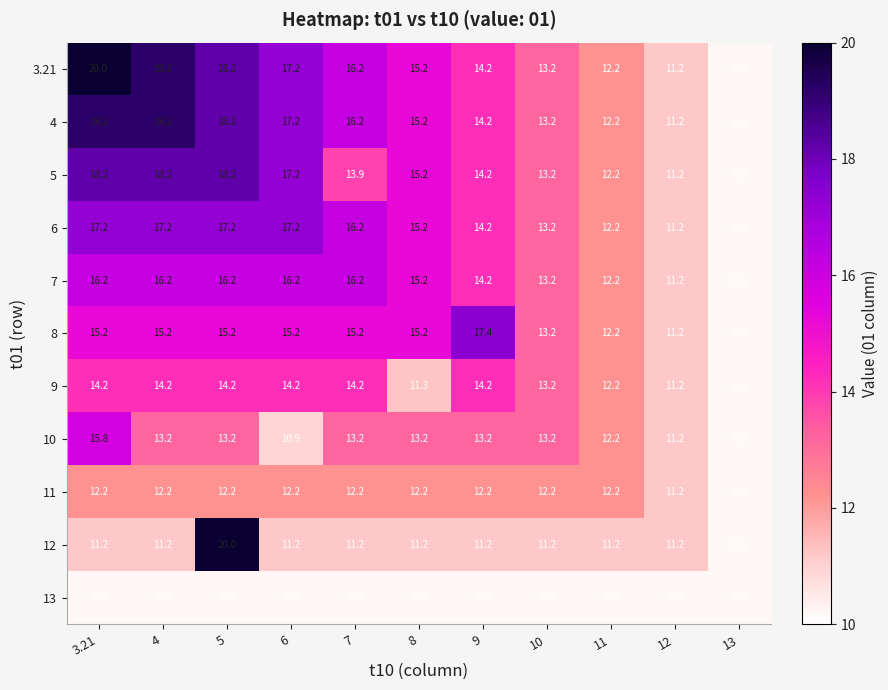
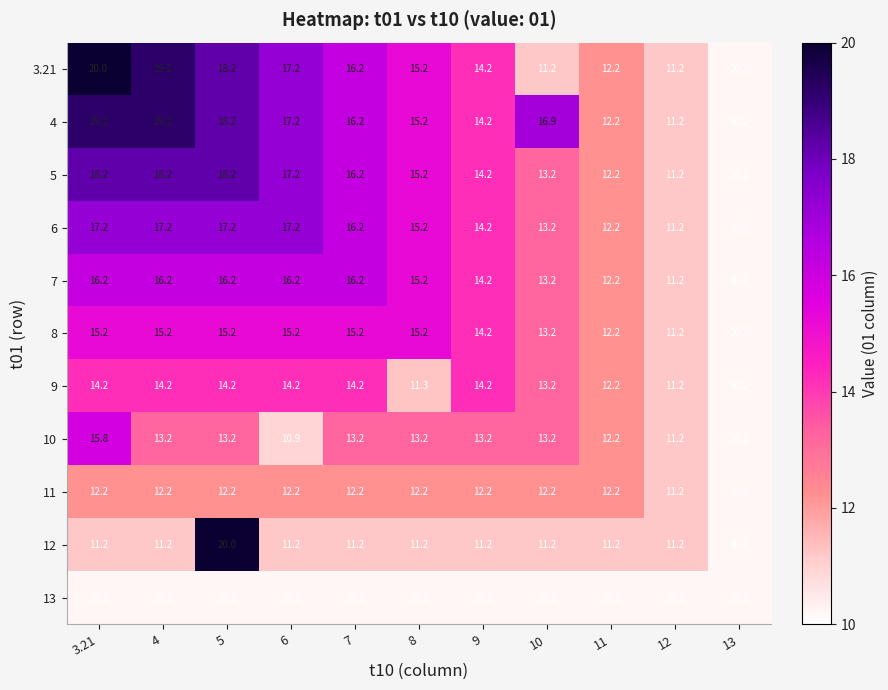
3.21, 10: 13.2 -> 11.2
4, 10: 13.2 -> 16.9
5, 7: 13.9 -> 16.2
8, 9: 17.4 -> 14.2
